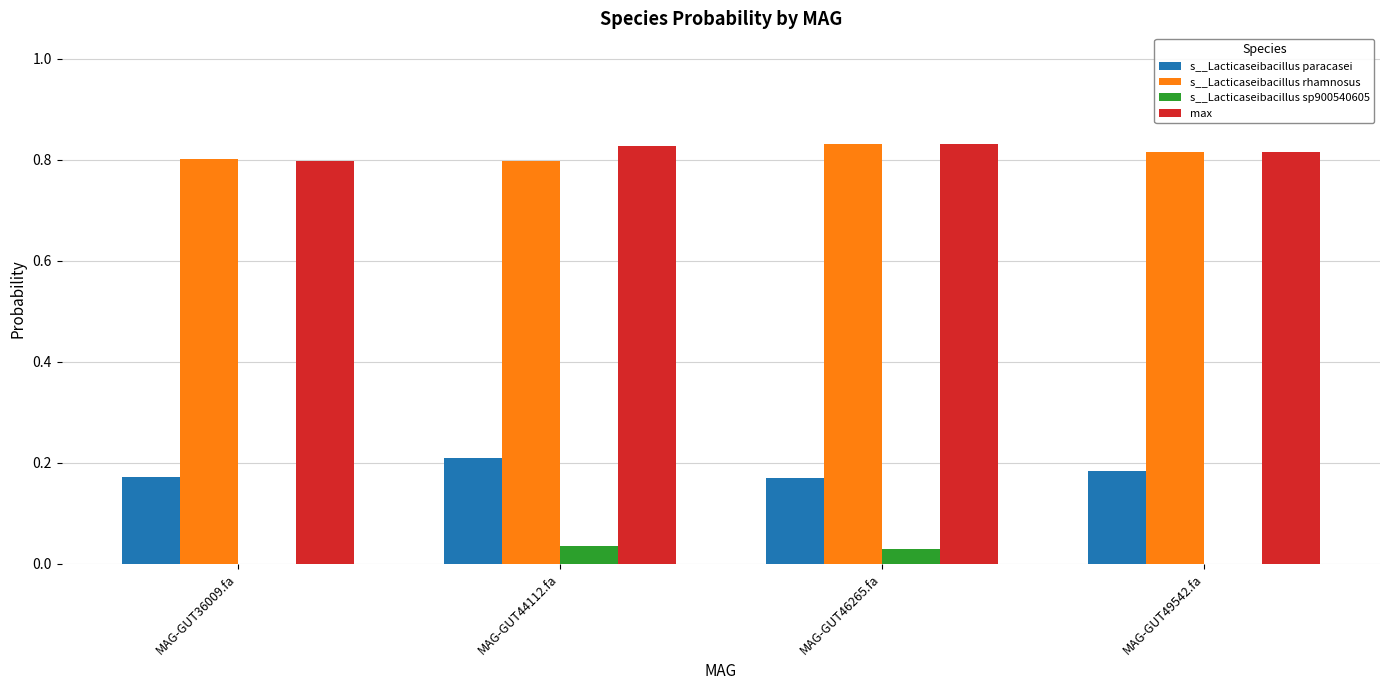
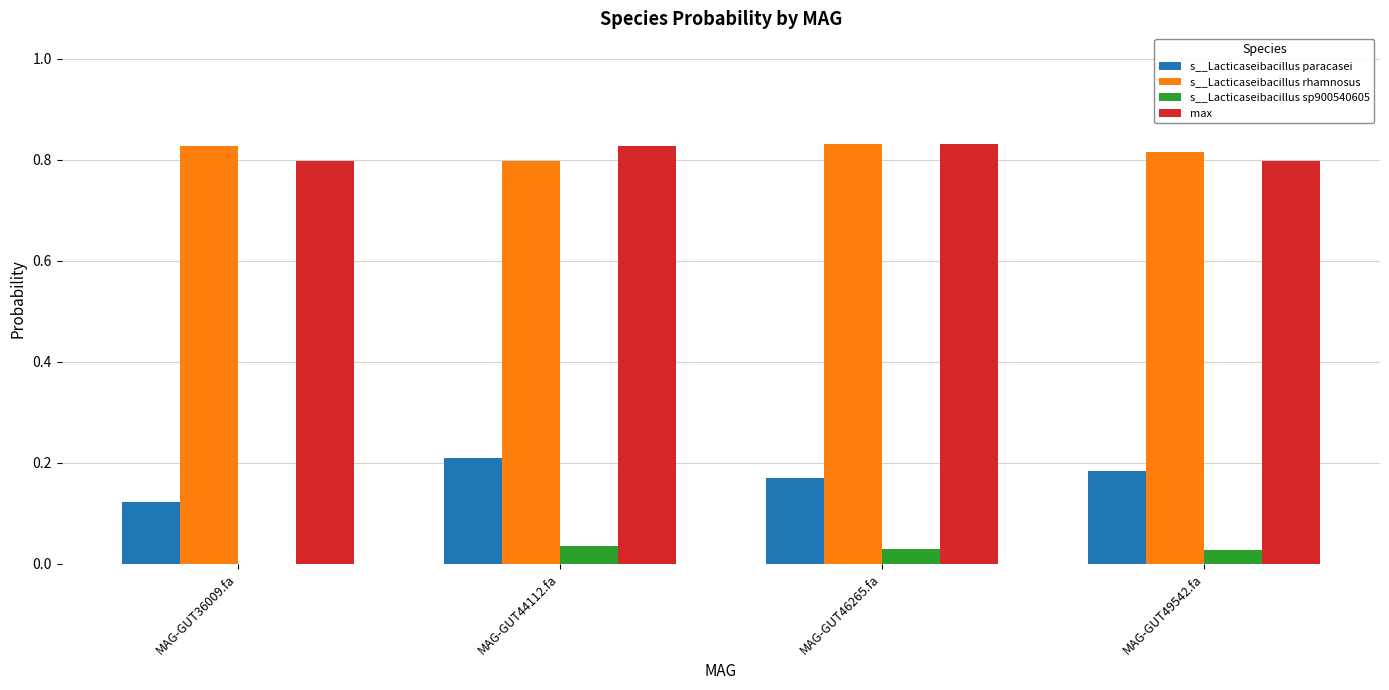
s__Lacticaseibacillus paracasei, MAG-GUT36009.fa: 0.17 -> 0.12
s__Lacticaseibacillus rhamnosus, MAG-GUT36009.fa: 0.80 -> 0.83
s__Lacticaseibacillus sp900540605, MAG-GUT49542.fa: 0.00 -> 0.03
max, MAG-GUT49542.fa: 0.82 -> 0.80
